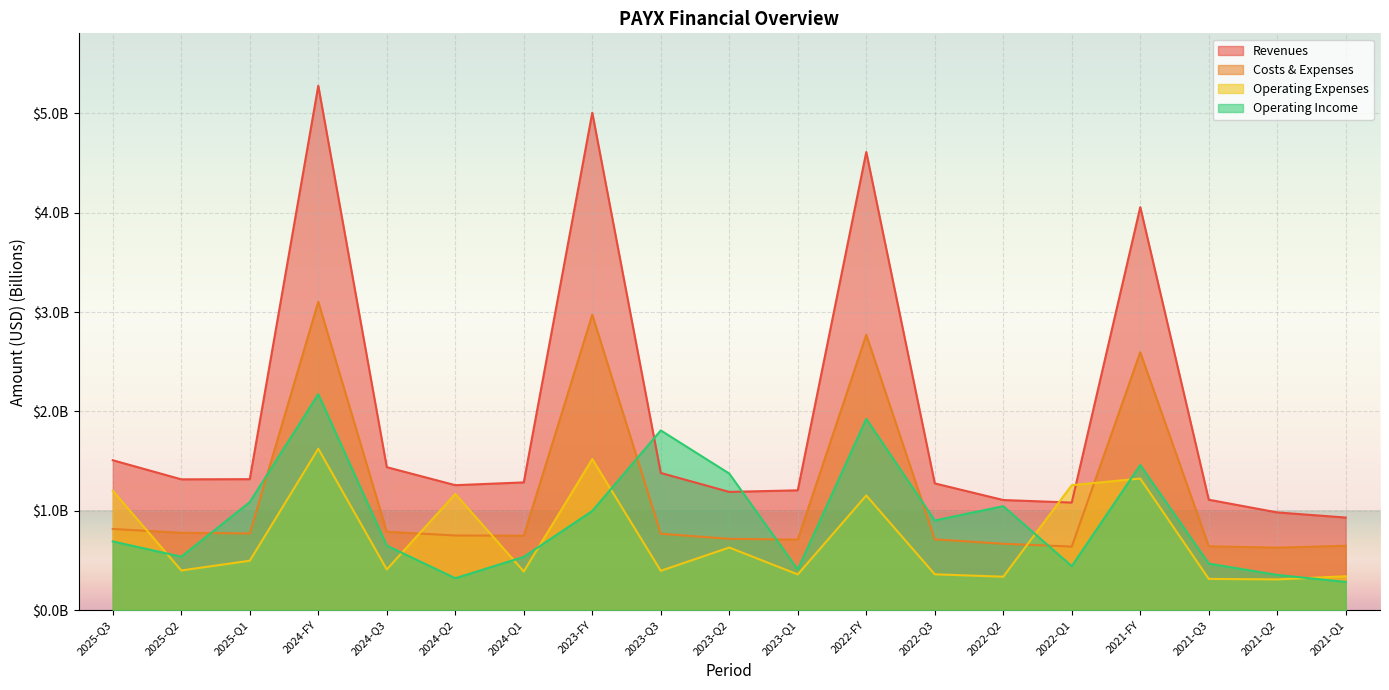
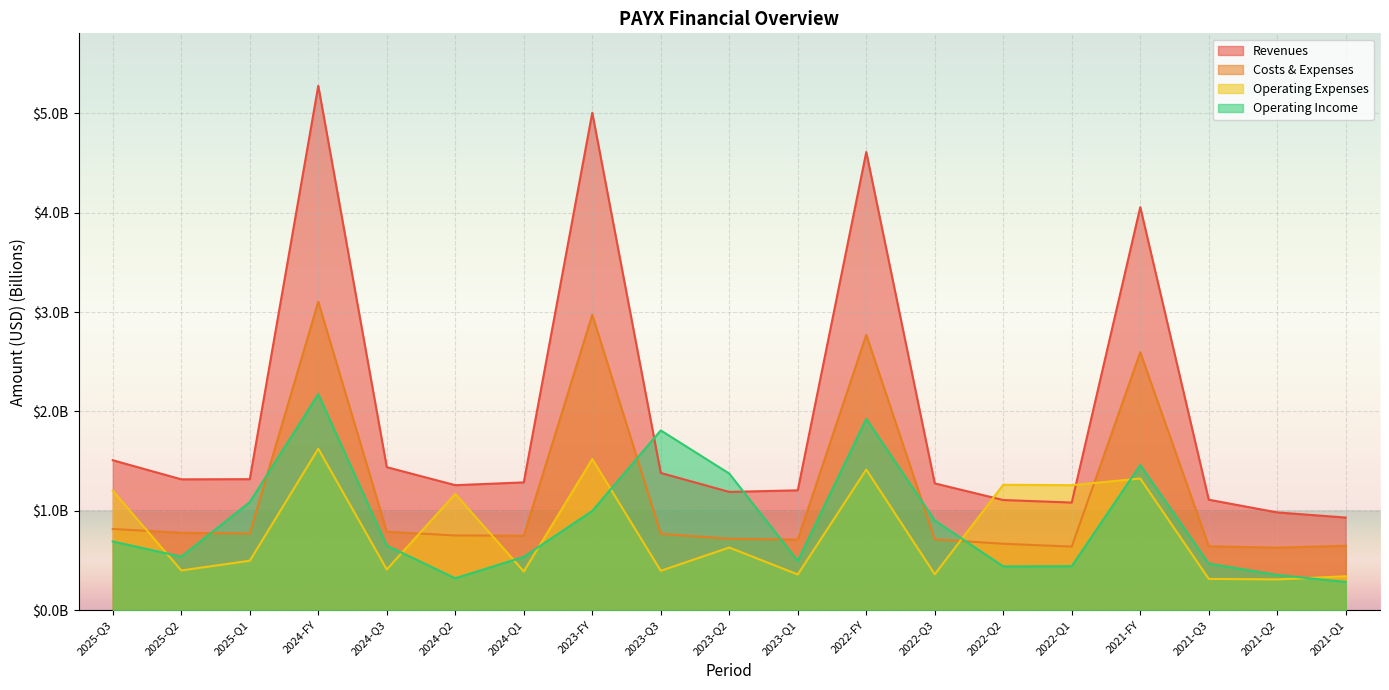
Operating Income, 2023-Q1: $400000000 -> $500000000
Operating Expenses, 2022-FY: $1200000000 -> $1400000000
Operating Expenses, 2022-Q2: $300000000 -> $1300000000
Operating Income, 2022-Q2: $1000000000 -> $400000000
